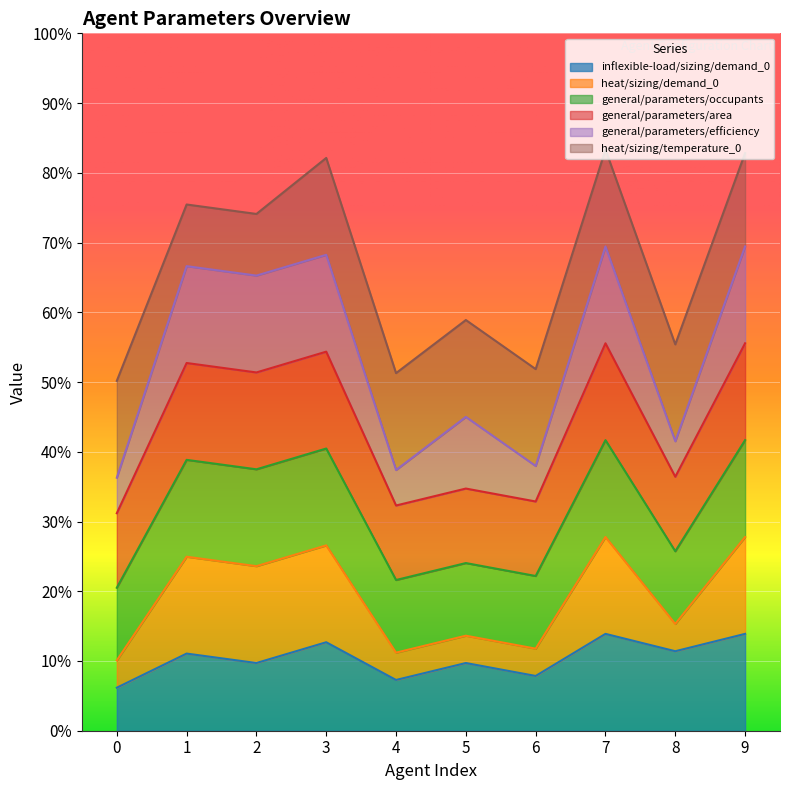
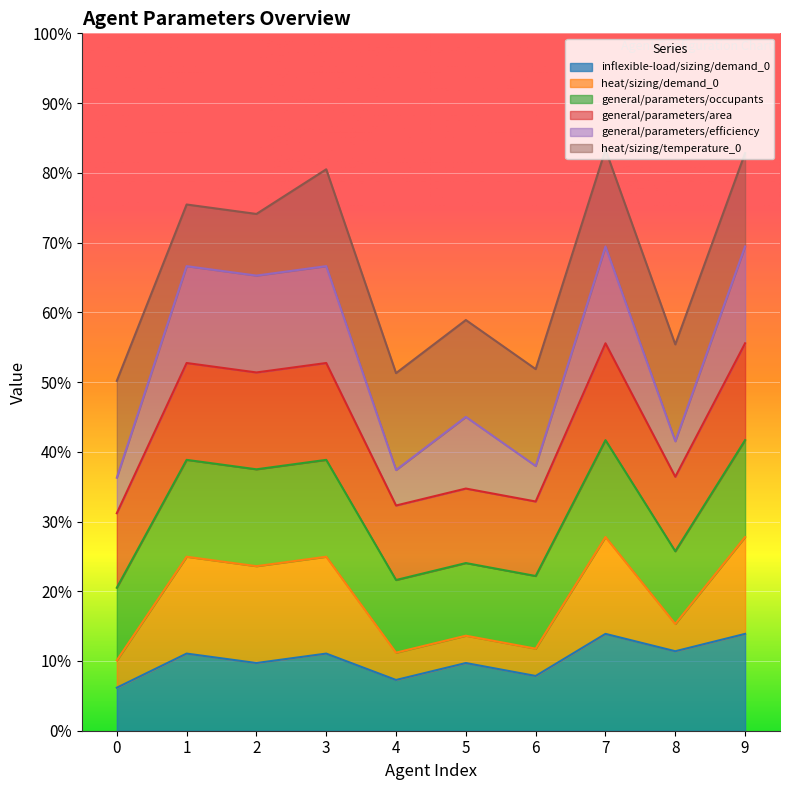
inflexible-load/sizing/demand_0, 3: 13% -> 11%
